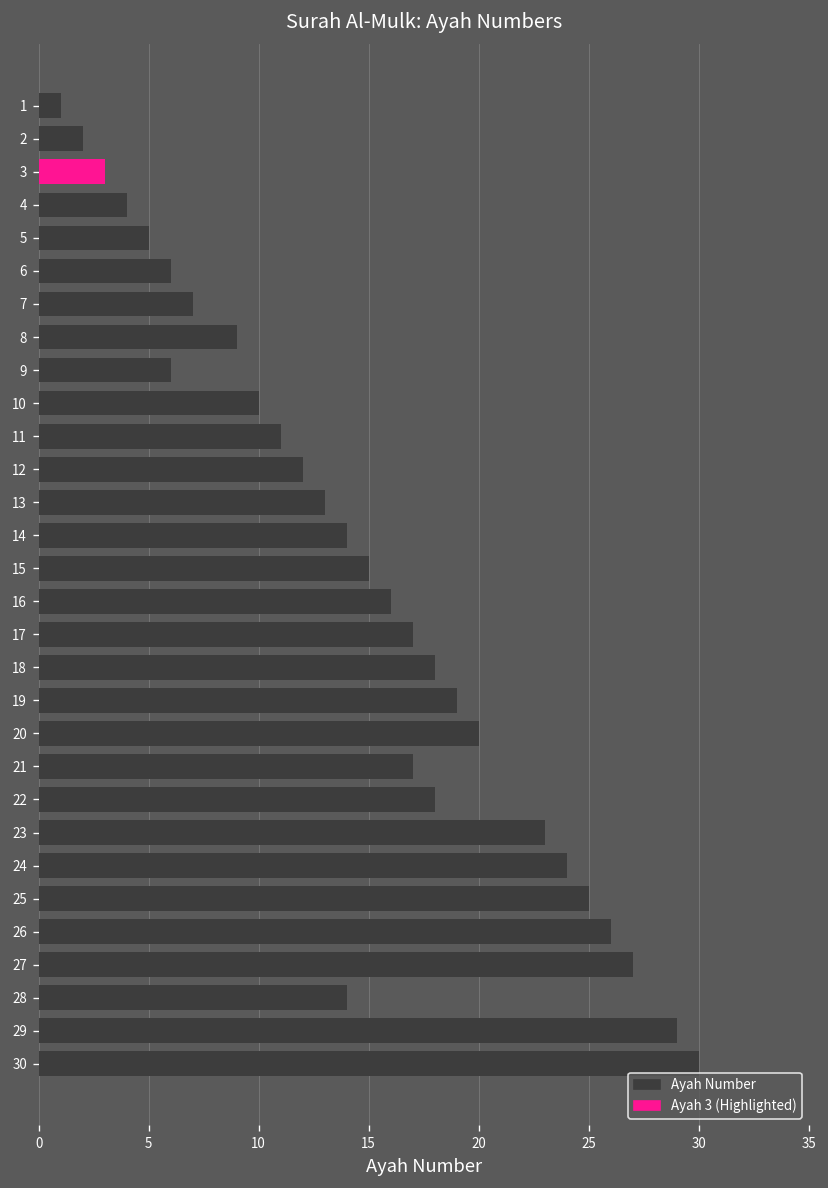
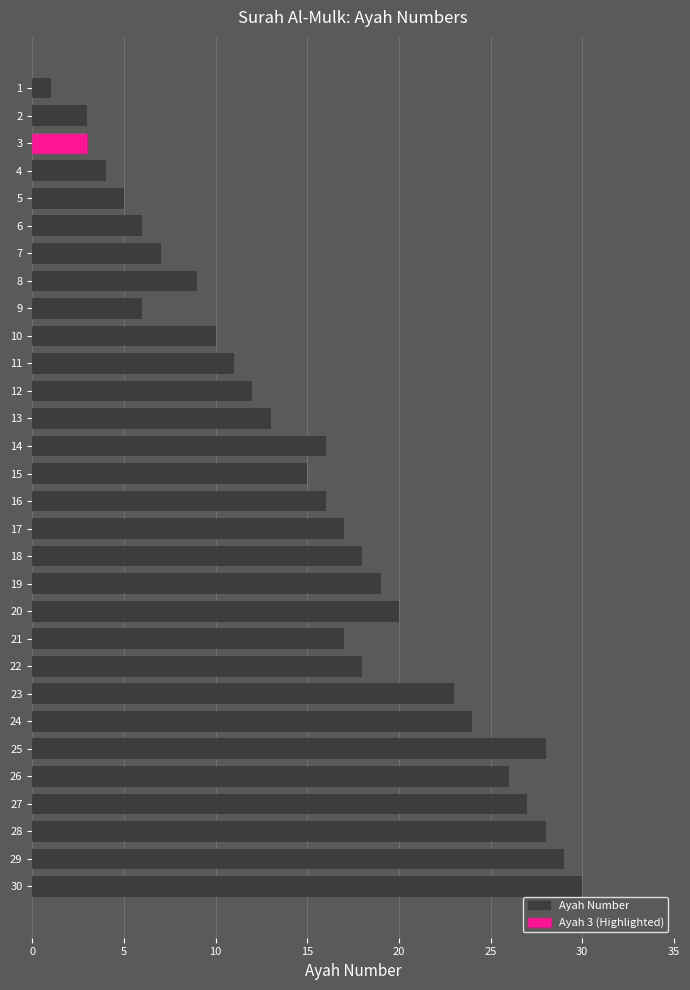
2: 2 -> 3
14: 14 -> 16
25: 25 -> 28
28: 14 -> 28
